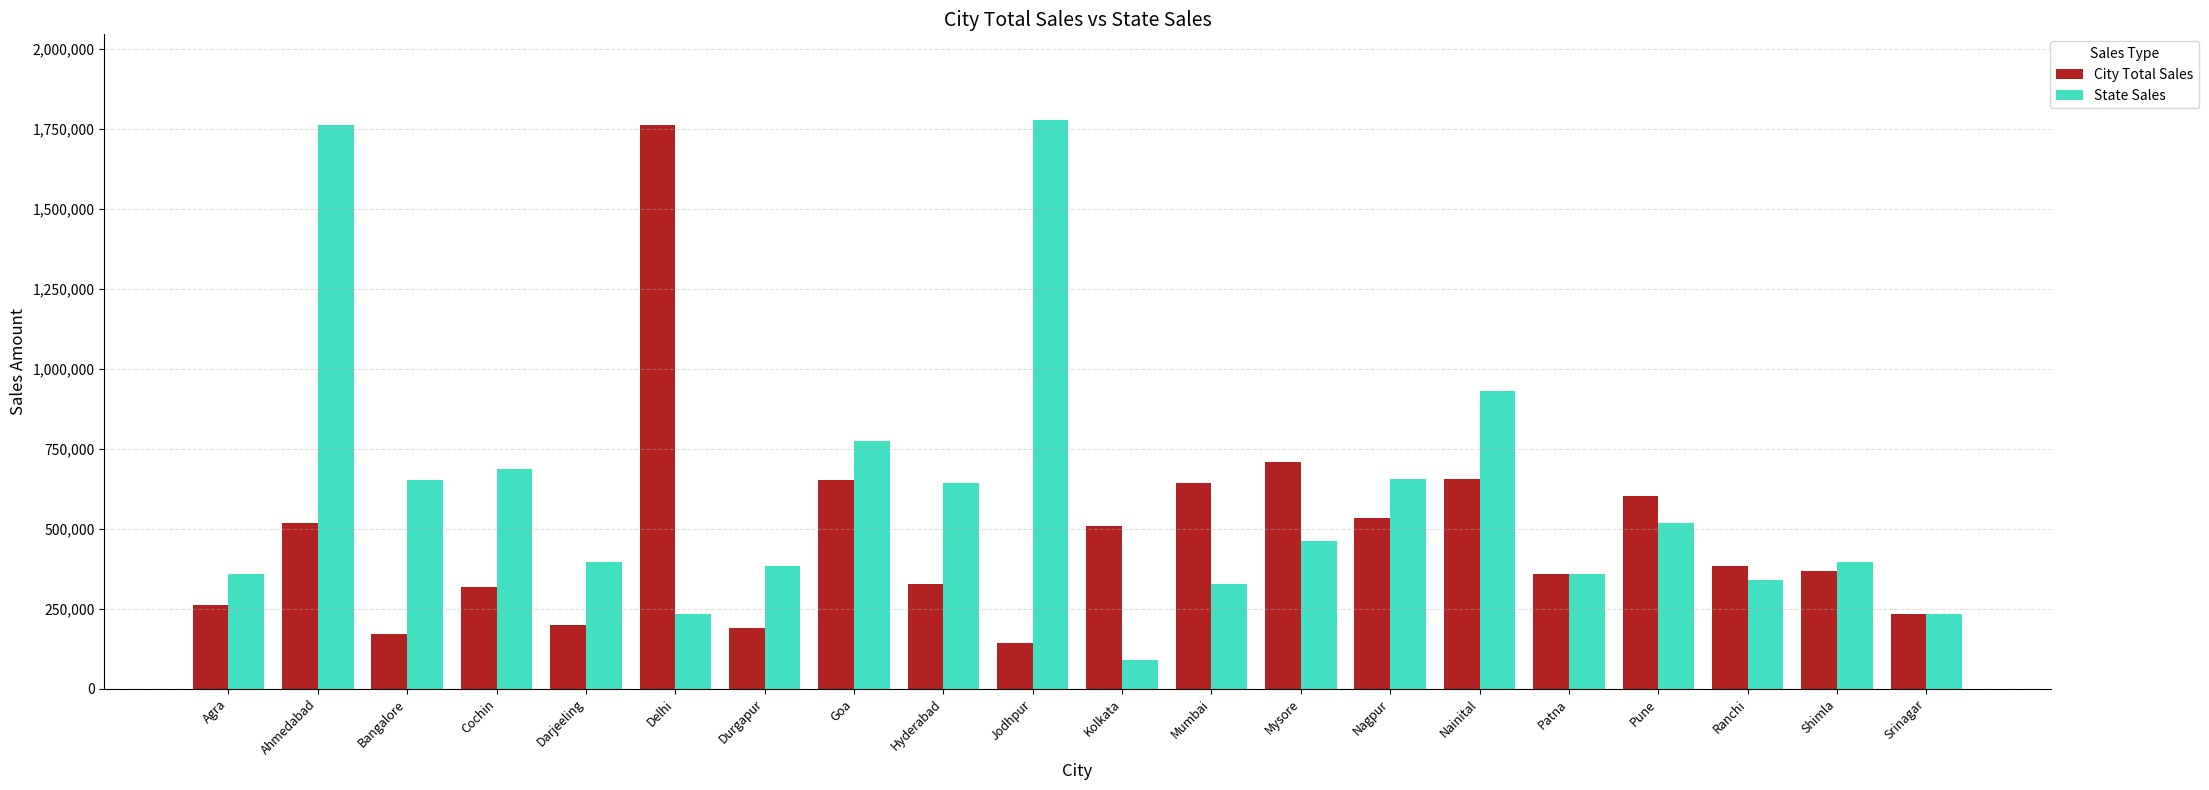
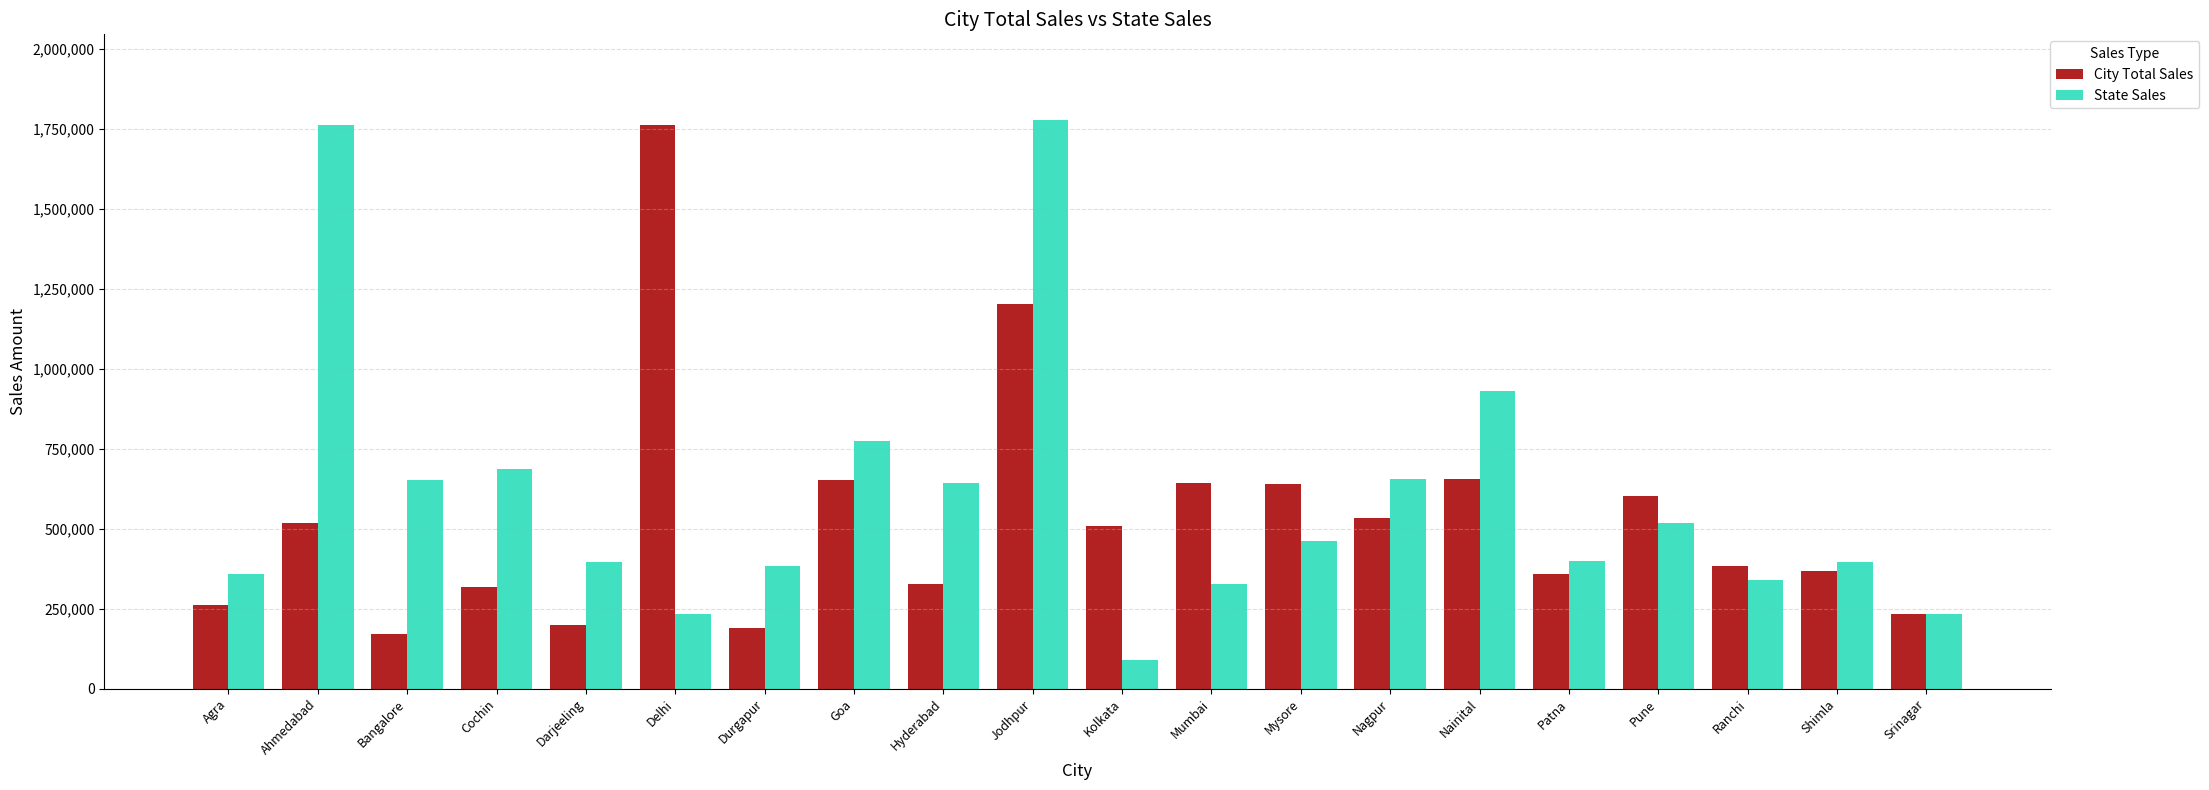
City Total Sales, Jodhpur: 140,000 -> 1,200,000
City Total Sales, Mysore: 710,000 -> 640,000
State Sales, Patna: 360,000 -> 400,000
